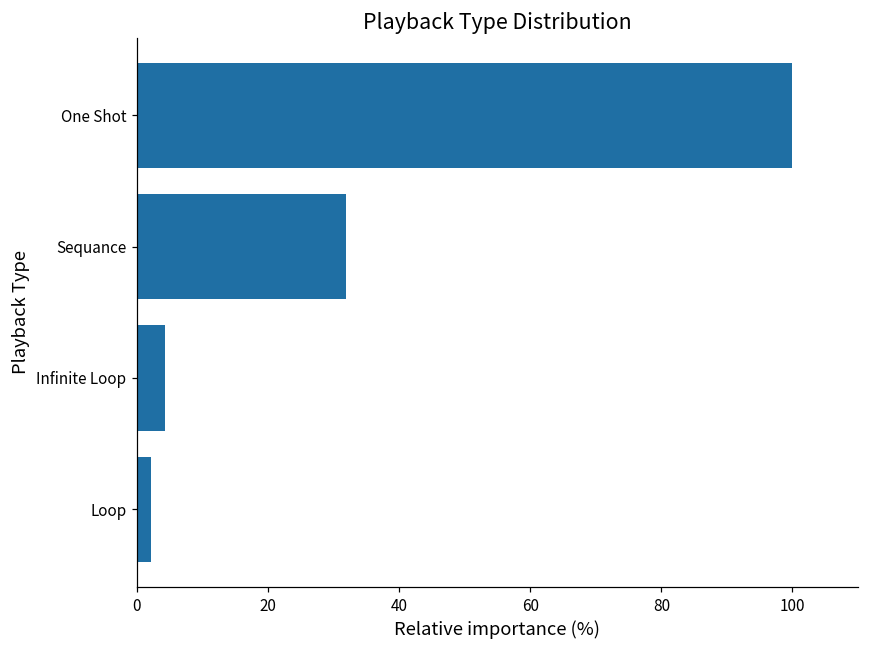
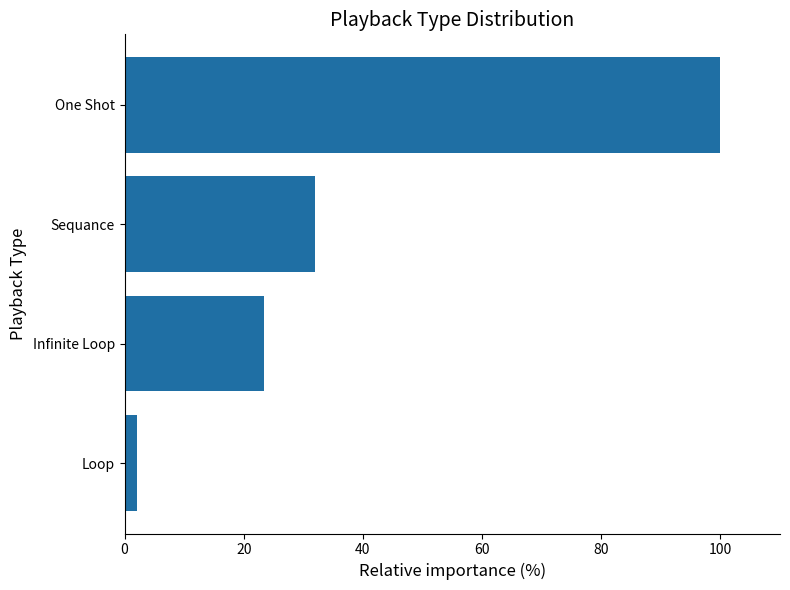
Infinite Loop: 4 -> 23
